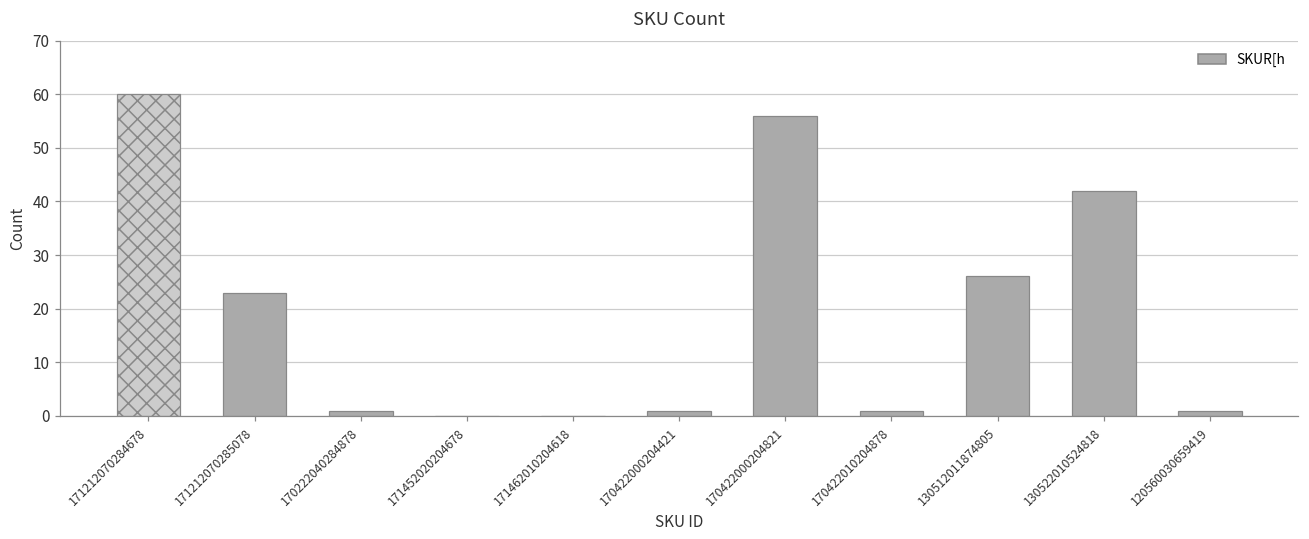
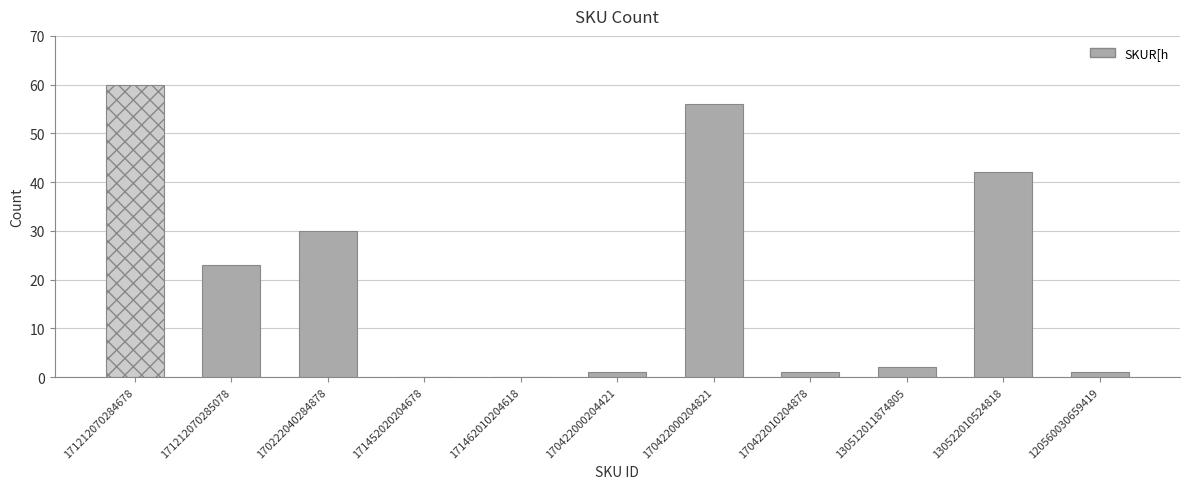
170222040284878: 1 -> 30
130512011874805: 26 -> 2
